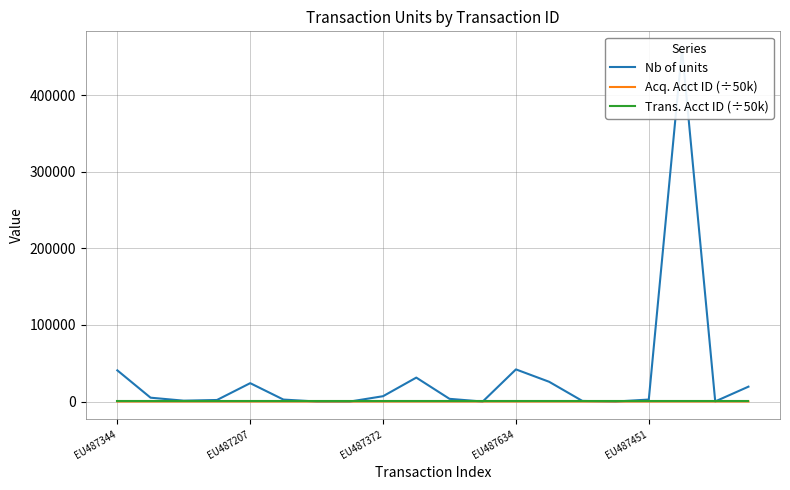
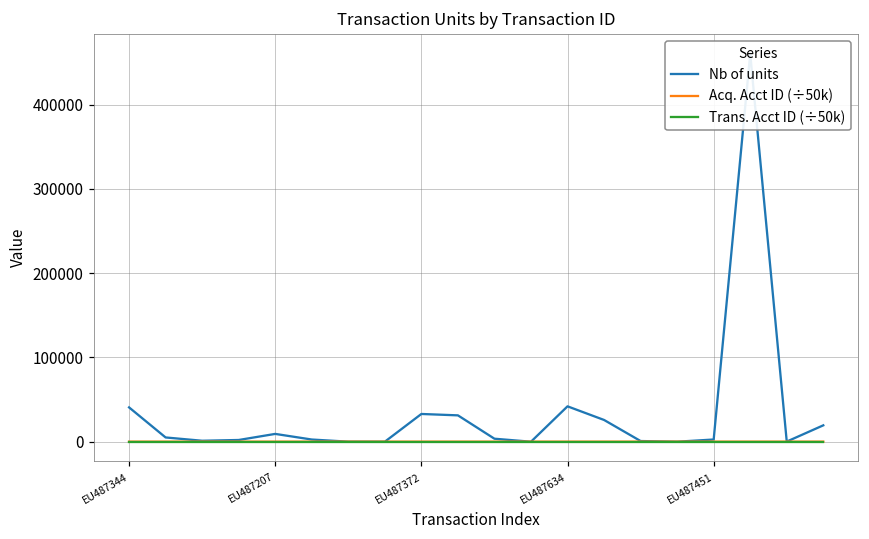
Nb of units, EU487207: 20000 -> 10000
Nb of units, EU487372: 10000 -> 30000
